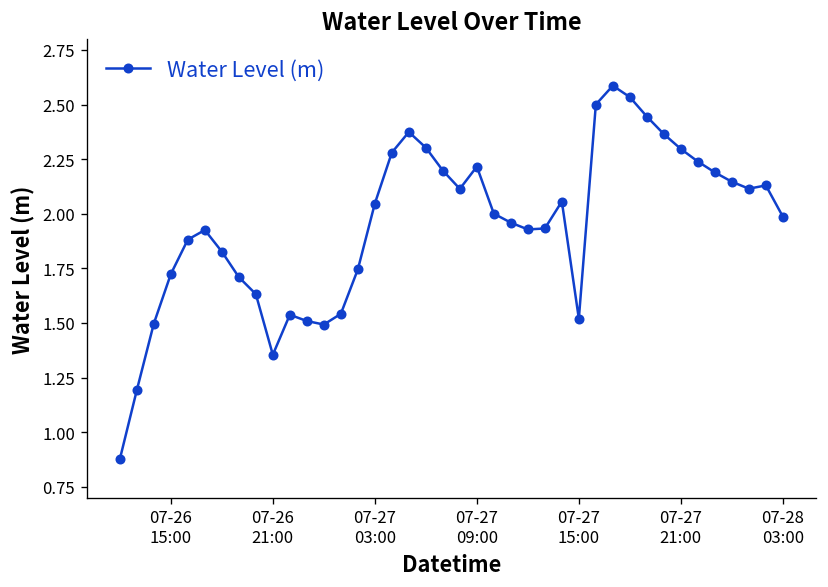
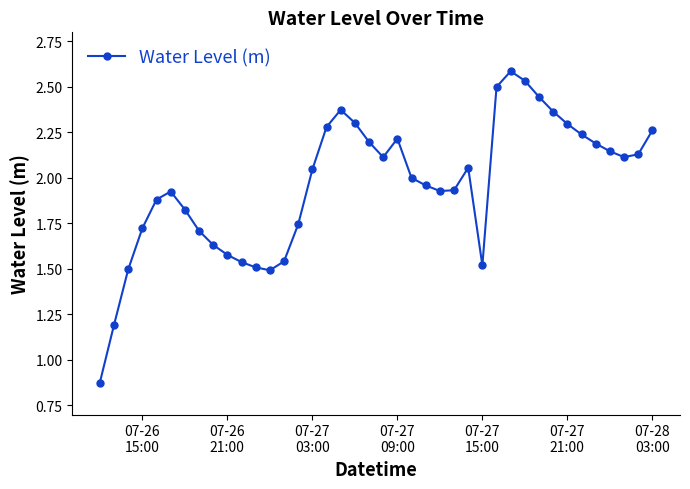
07-26 21:00: 1.35 -> 1.58
07-28 03:00: 1.99 -> 2.26
